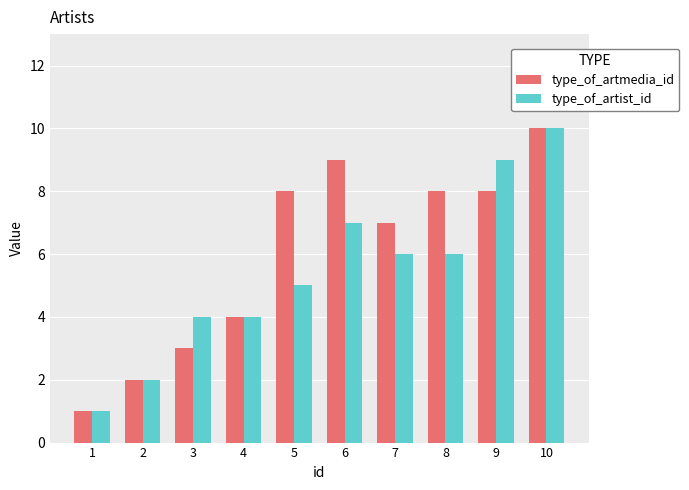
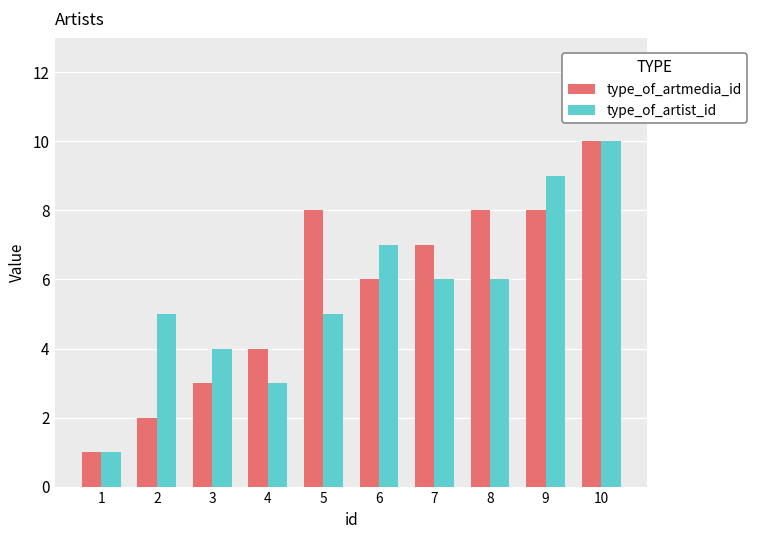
type_of_artist_id, 2: 2 -> 5
type_of_artist_id, 4: 4 -> 3
type_of_artmedia_id, 6: 9 -> 6
